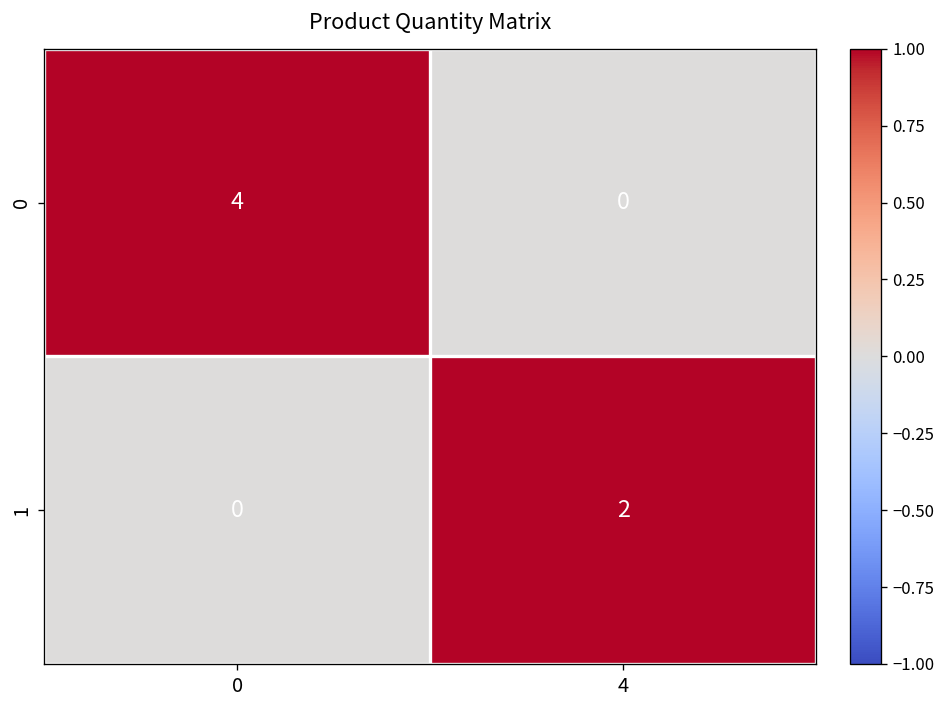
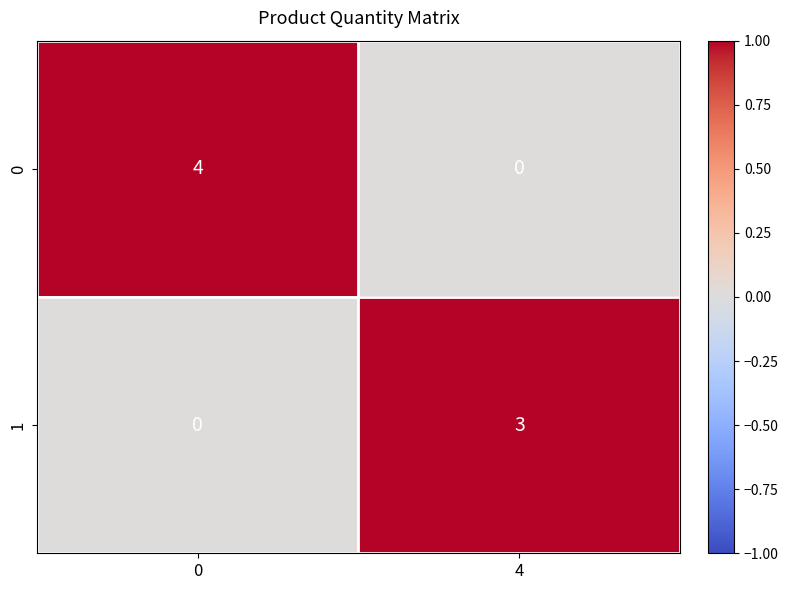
1, 4: 2 -> 3
